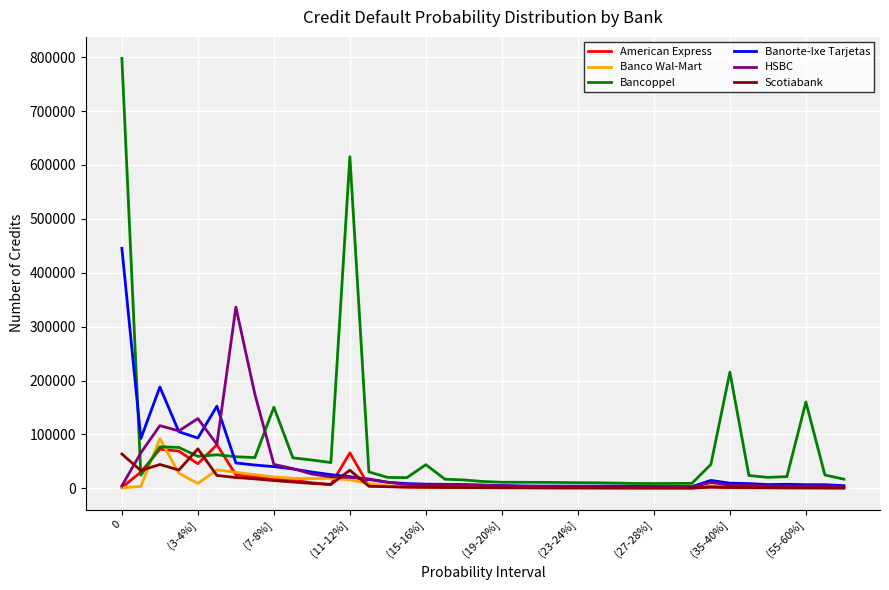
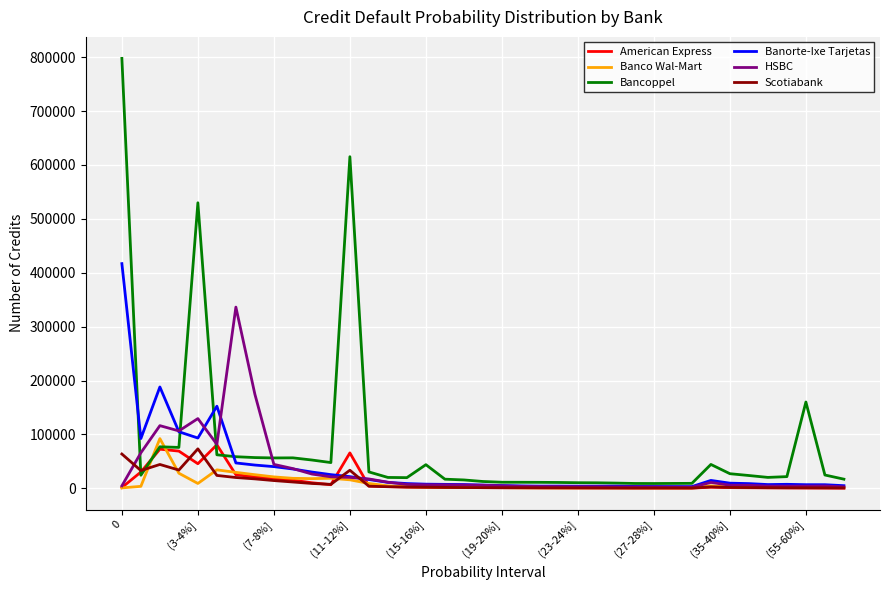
Banorte-Ixe Tarjetas, 0: 450000 -> 420000
Bancoppel, (3-4%]: 60000 -> 530000
Bancoppel, (7-8%]: 150000 -> 60000
Bancoppel, (35-40%]: 220000 -> 30000
